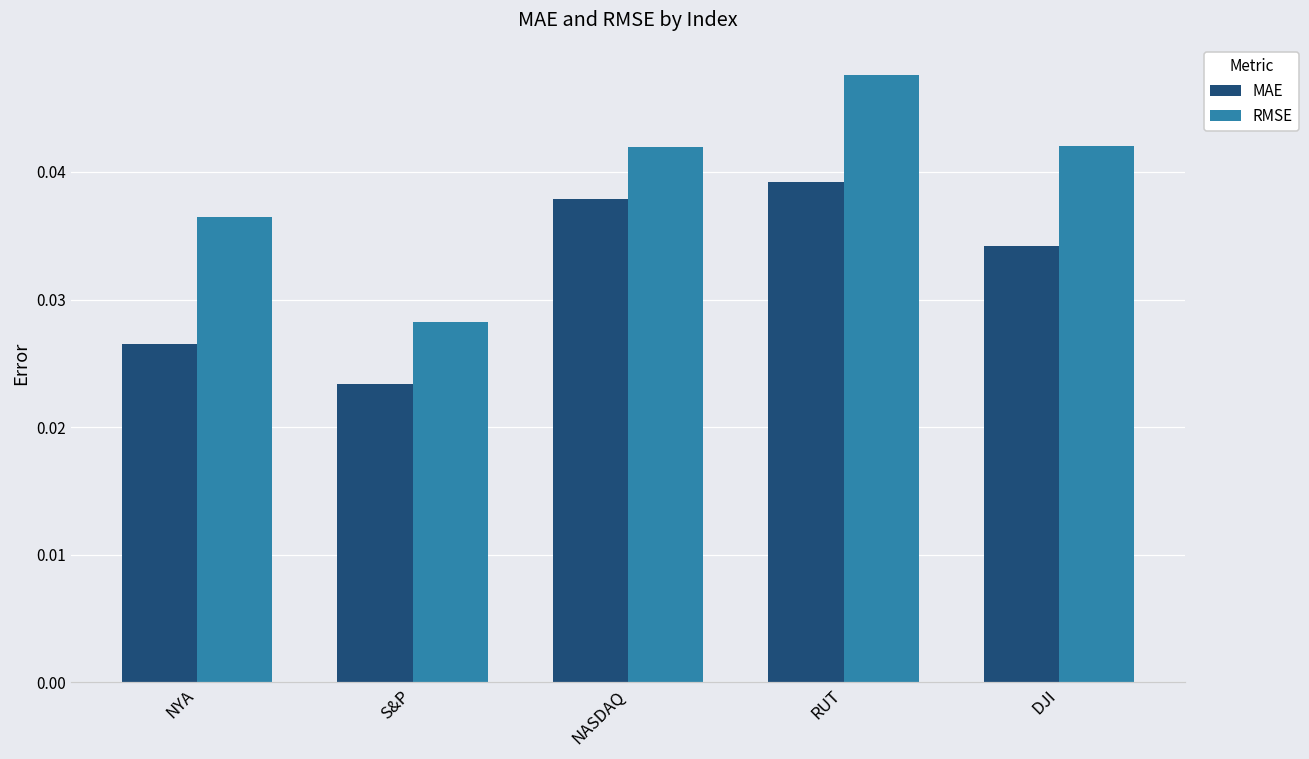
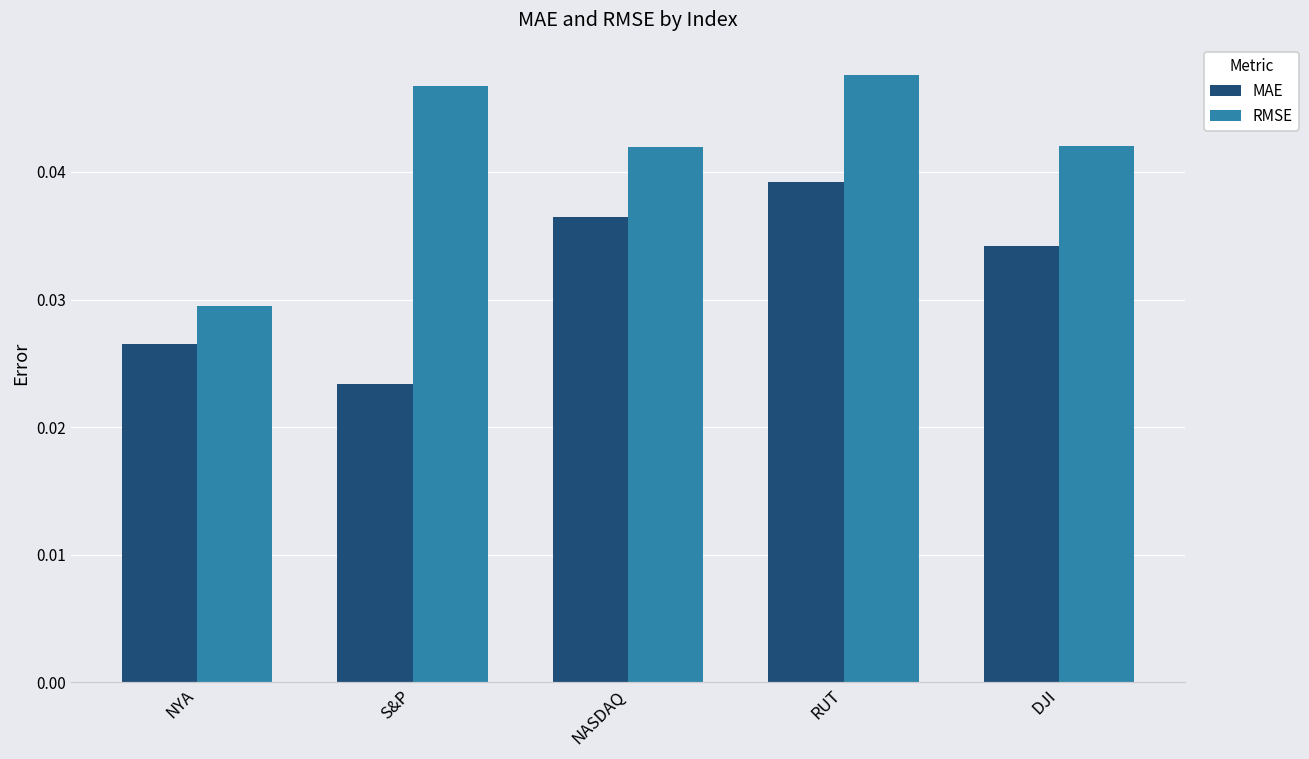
RMSE, NYA: 0.0365 -> 0.0295
RMSE, S&P: 0.0283 -> 0.0467
MAE, NASDAQ: 0.0379 -> 0.0365
